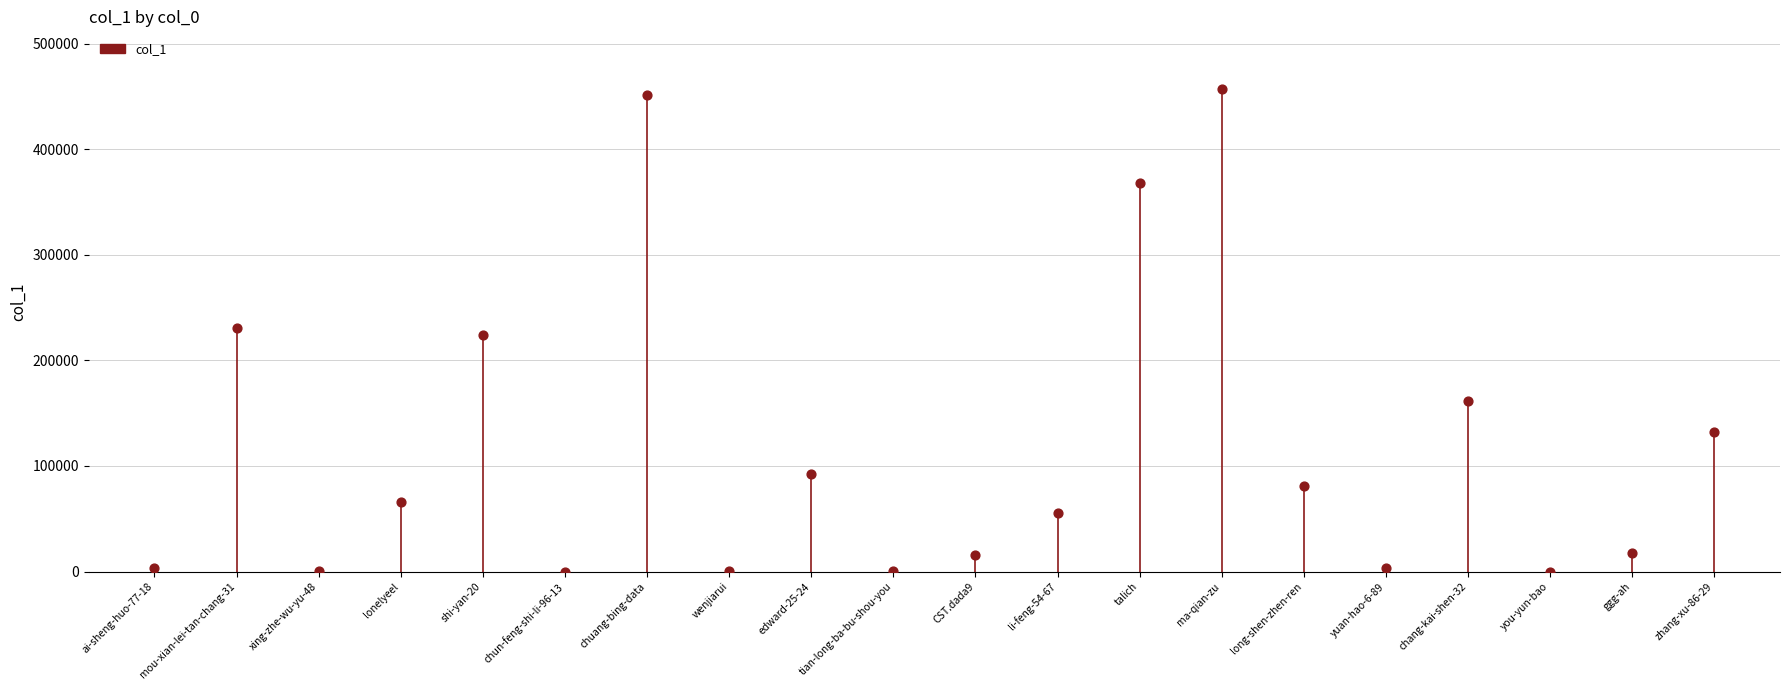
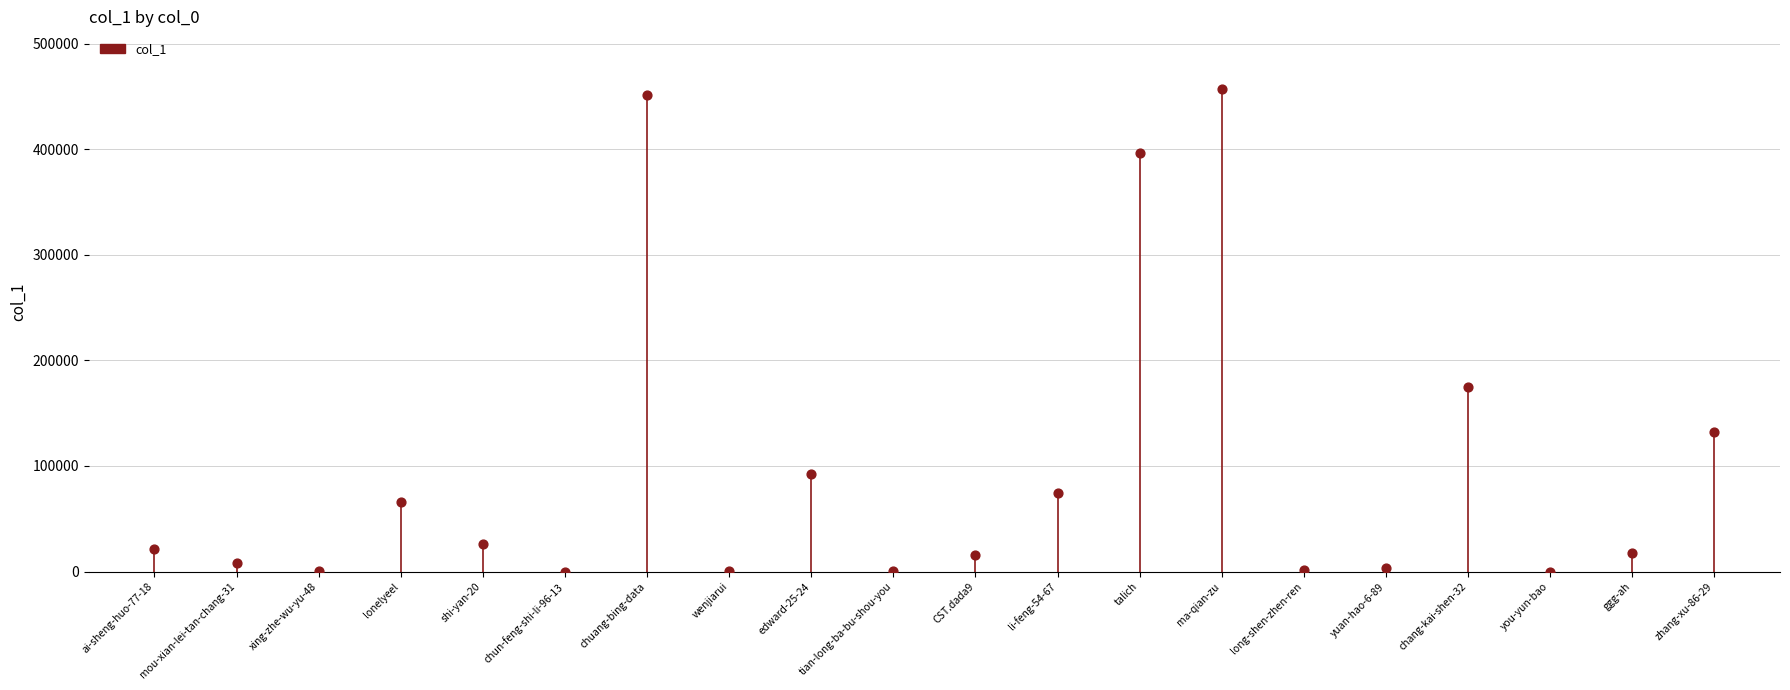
ai-sheng-huo-77-18: 3000 -> 21000
mou-xian-lei-tan-chang-31: 231000 -> 8000
shi-yan-20: 224000 -> 26000
li-feng-54-67: 55000 -> 74000
talich: 368000 -> 396000
long-shen-zhen-ren: 81000 -> 1000
chang-kai-shen-32: 161000 -> 175000
